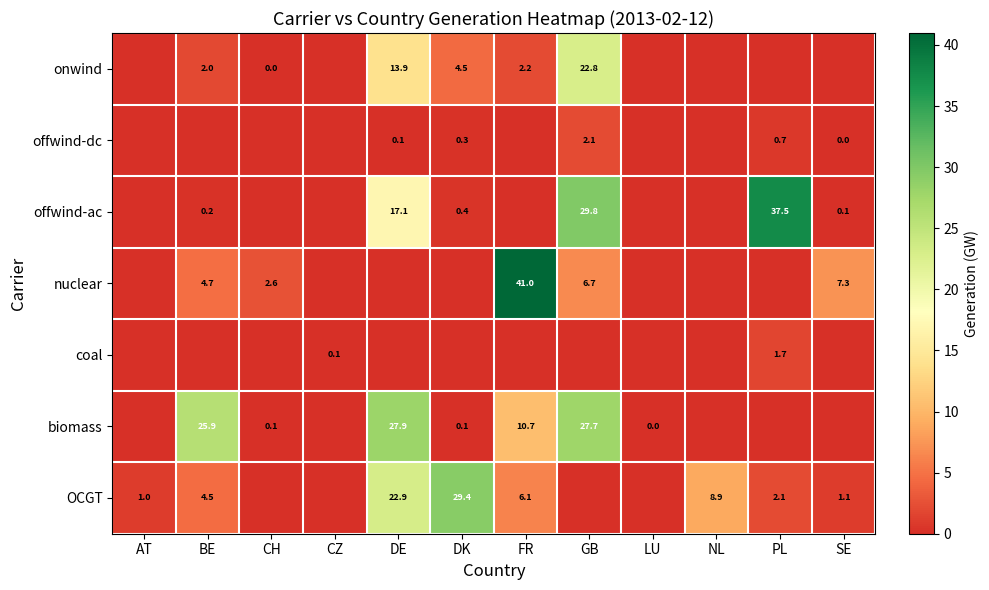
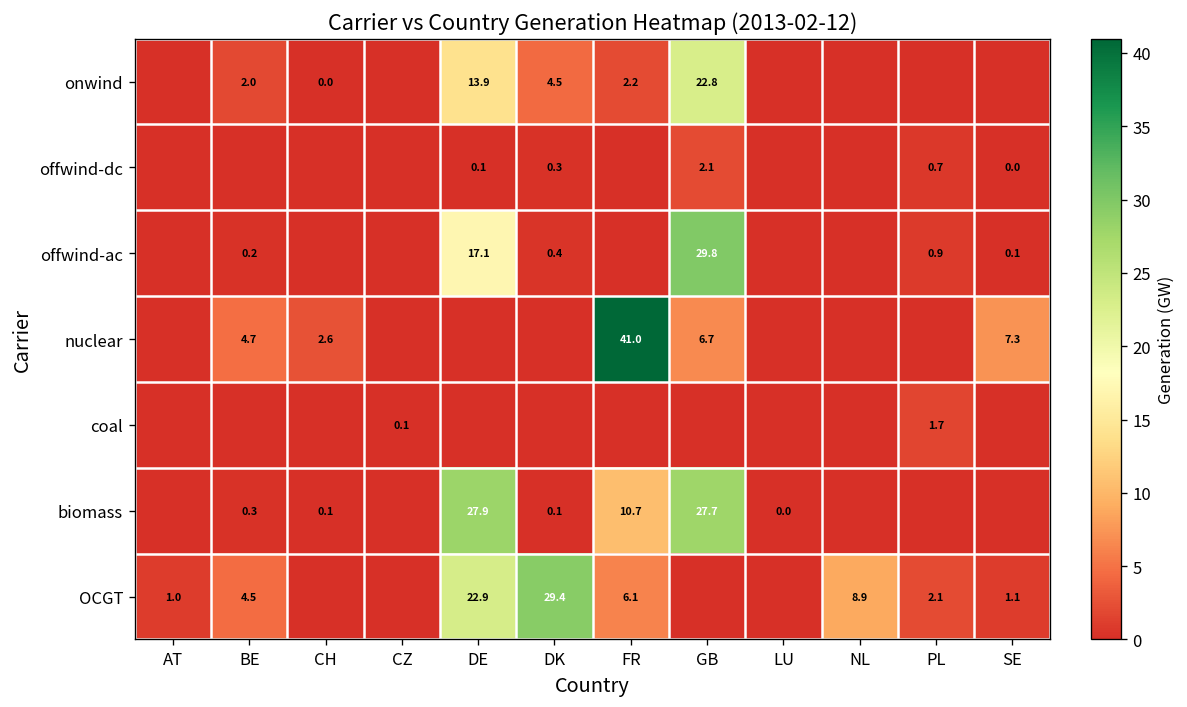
offwind-ac, PL: 37.5 -> 0.9
biomass, BE: 25.9 -> 0.3
